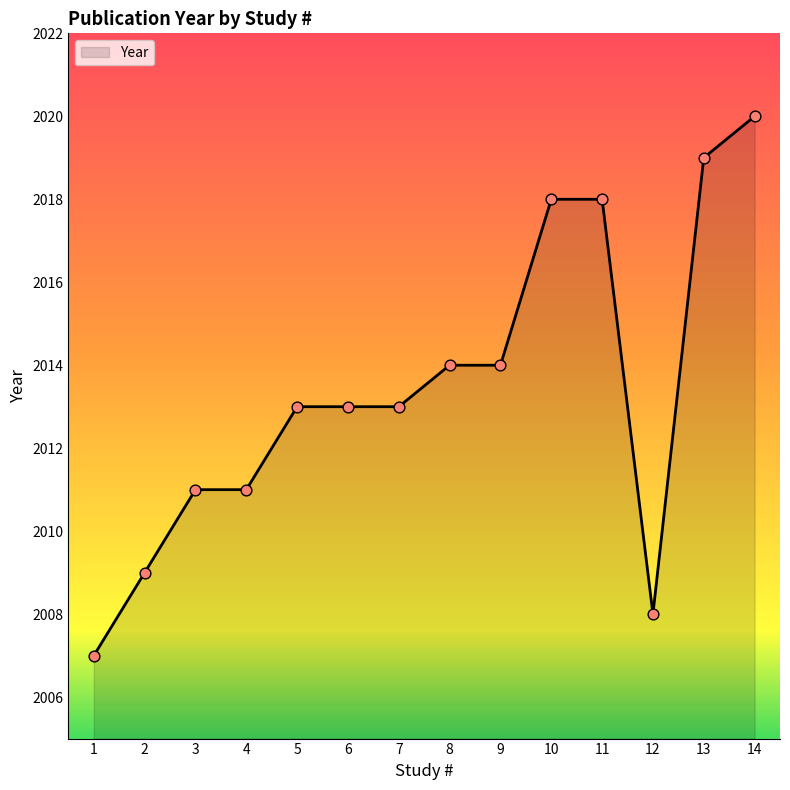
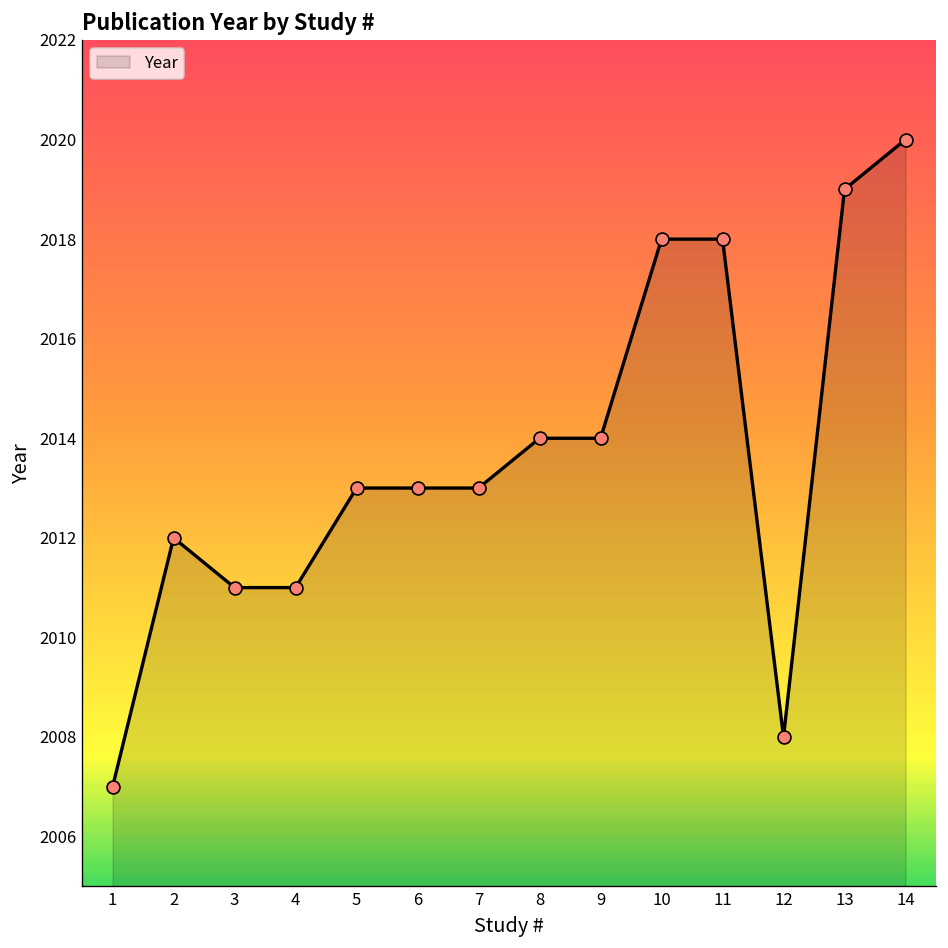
2: 2009 -> 2012
